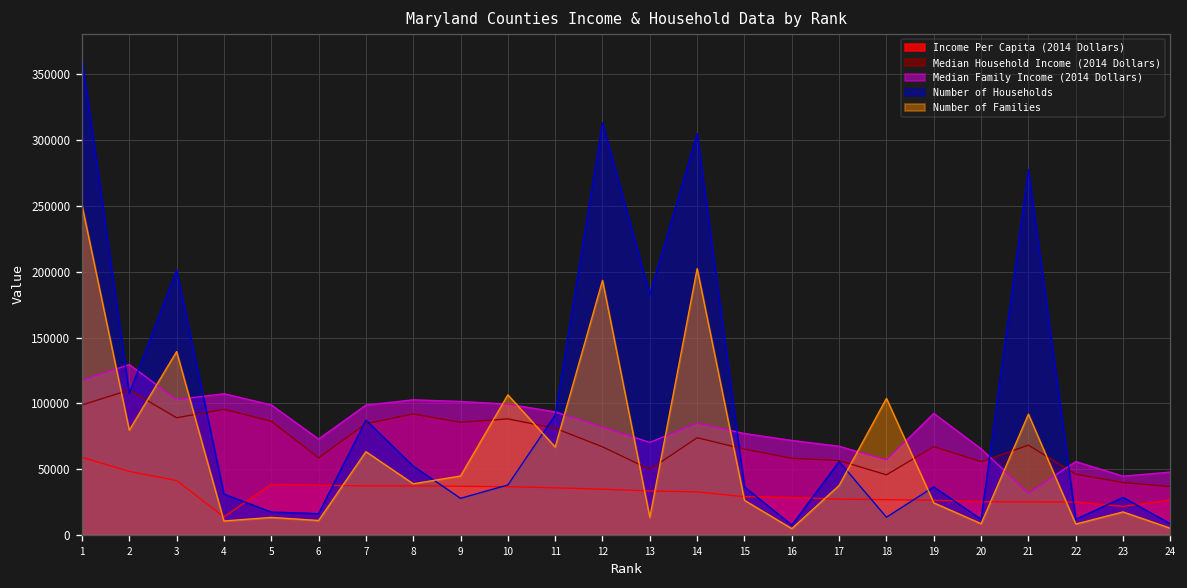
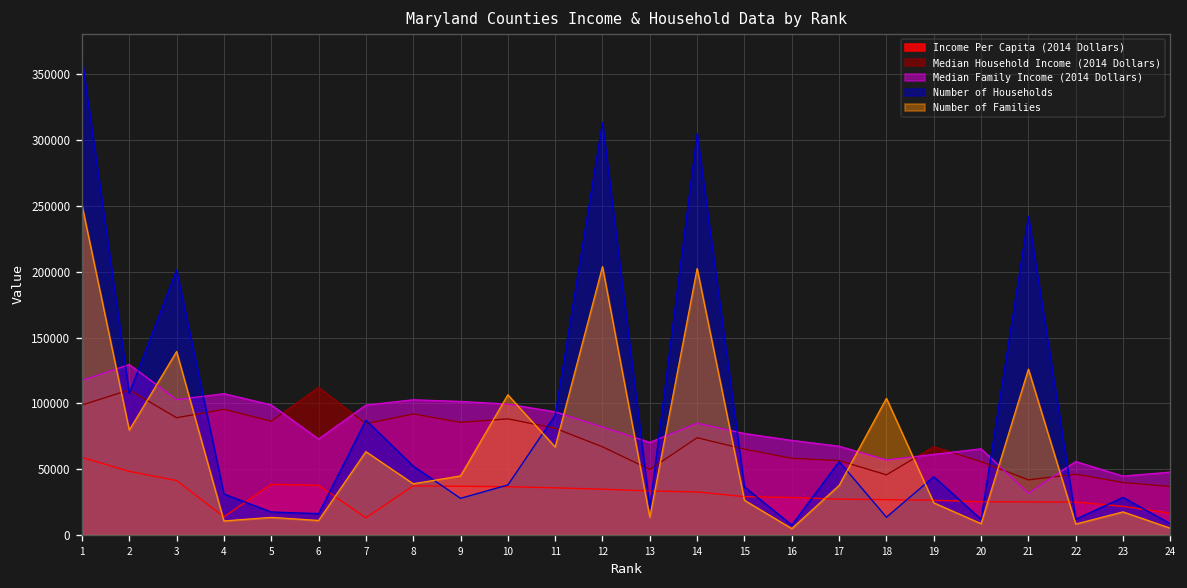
Median Household Income (2014 Dollars), 6: 58000 -> 112000
Income Per Capita (2014 Dollars), 7: 37000 -> 13000
Number of Families, 12: 194000 -> 204000
Number of Households, 13: 183000 -> 20000
Median Family Income (2014 Dollars), 19: 92000 -> 61000
Number of Households, 19: 36000 -> 44000
Median Household Income (2014 Dollars), 21: 68000 -> 42000
Number of Households, 21: 278000 -> 242000
Number of Families, 21: 92000 -> 126000
Income Per Capita (2014 Dollars), 24: 26000 -> 16000
